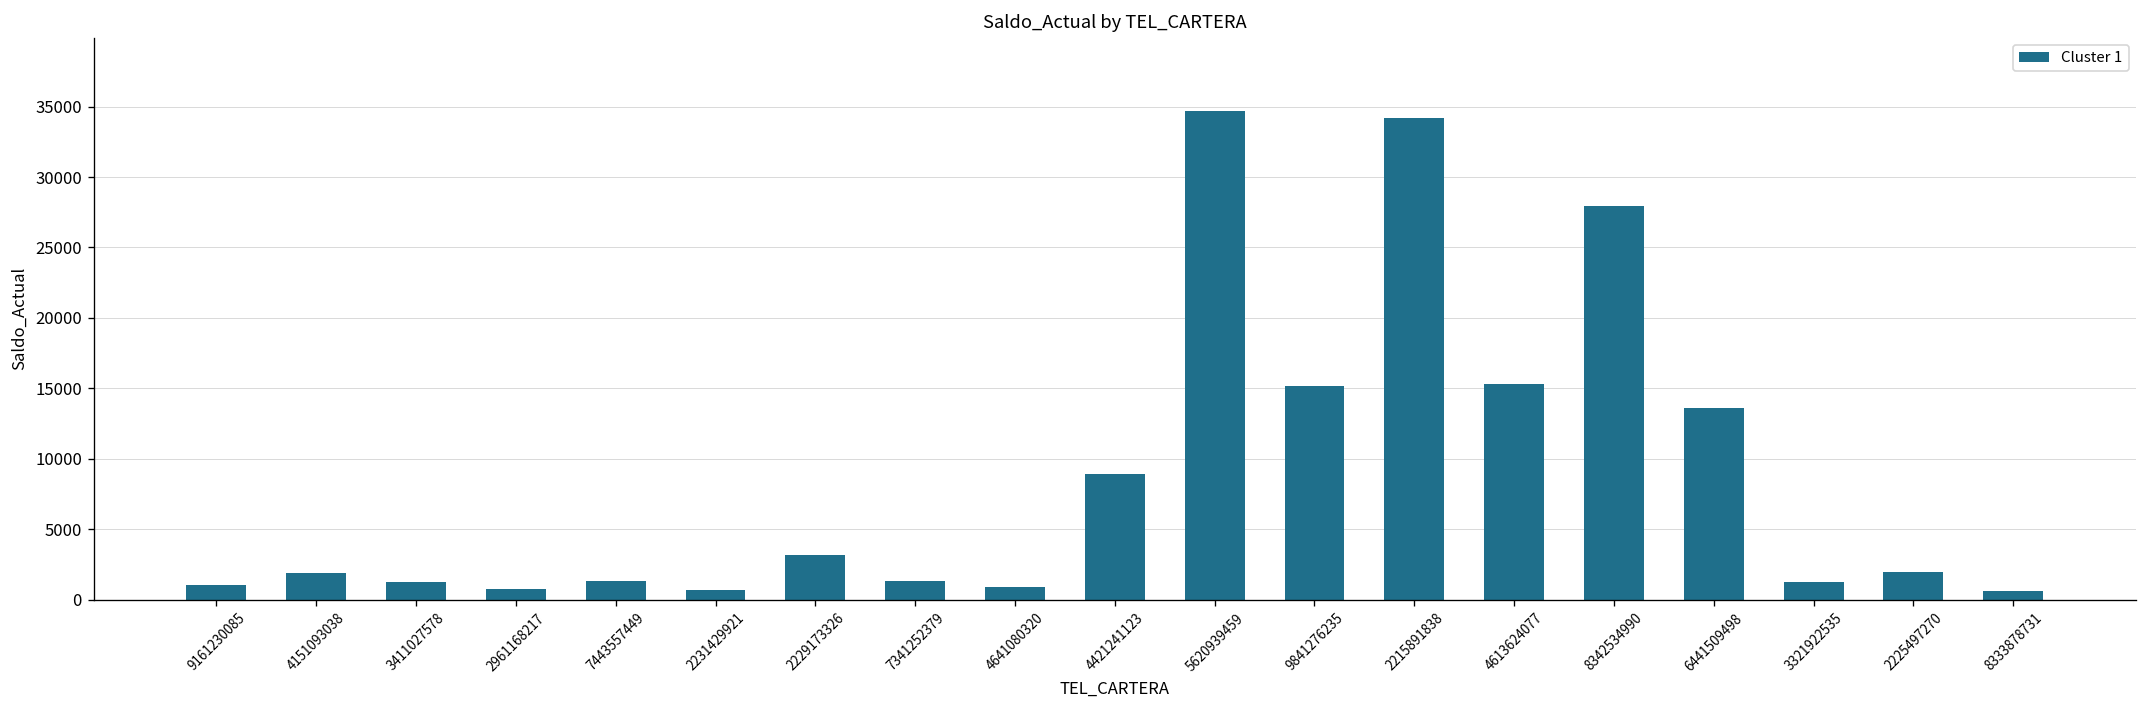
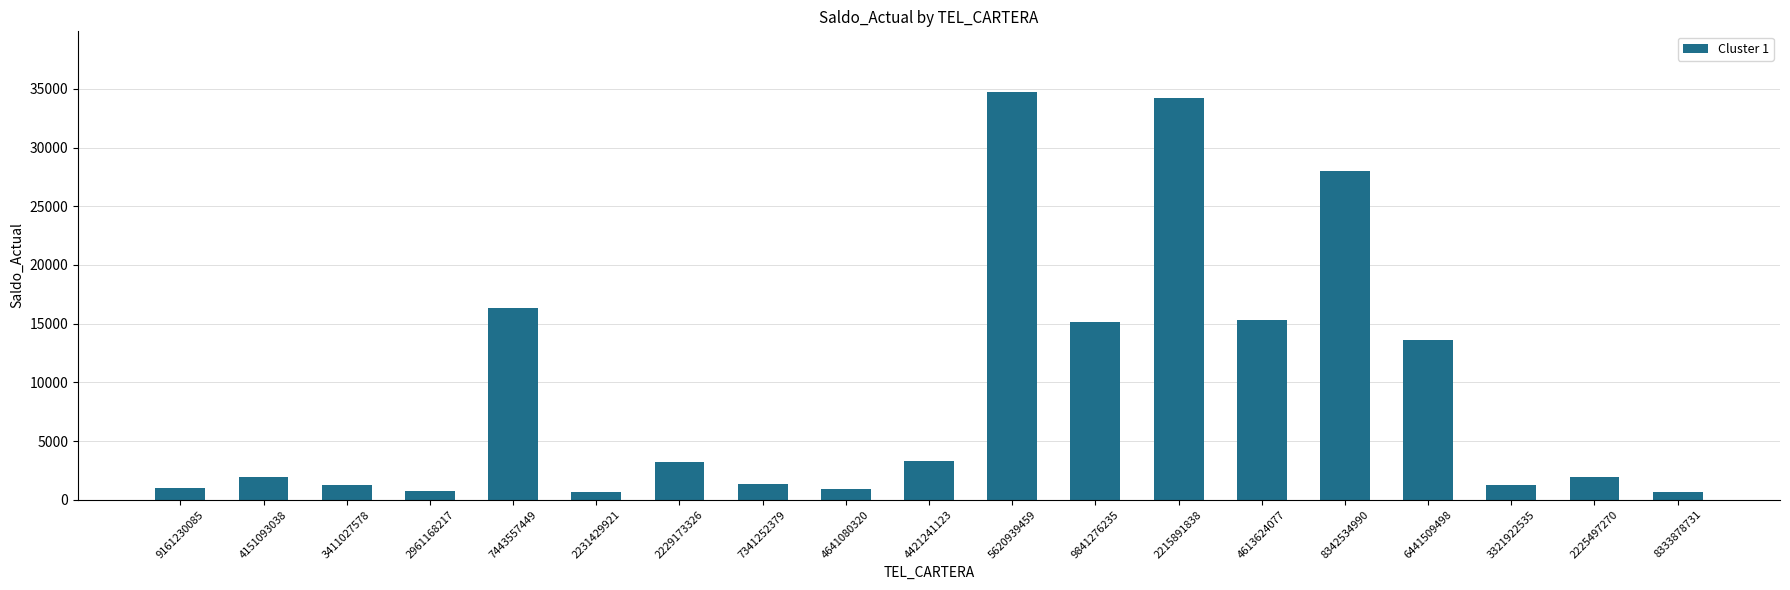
7443557449: 1300 -> 16300
4421241123: 8900 -> 3300
